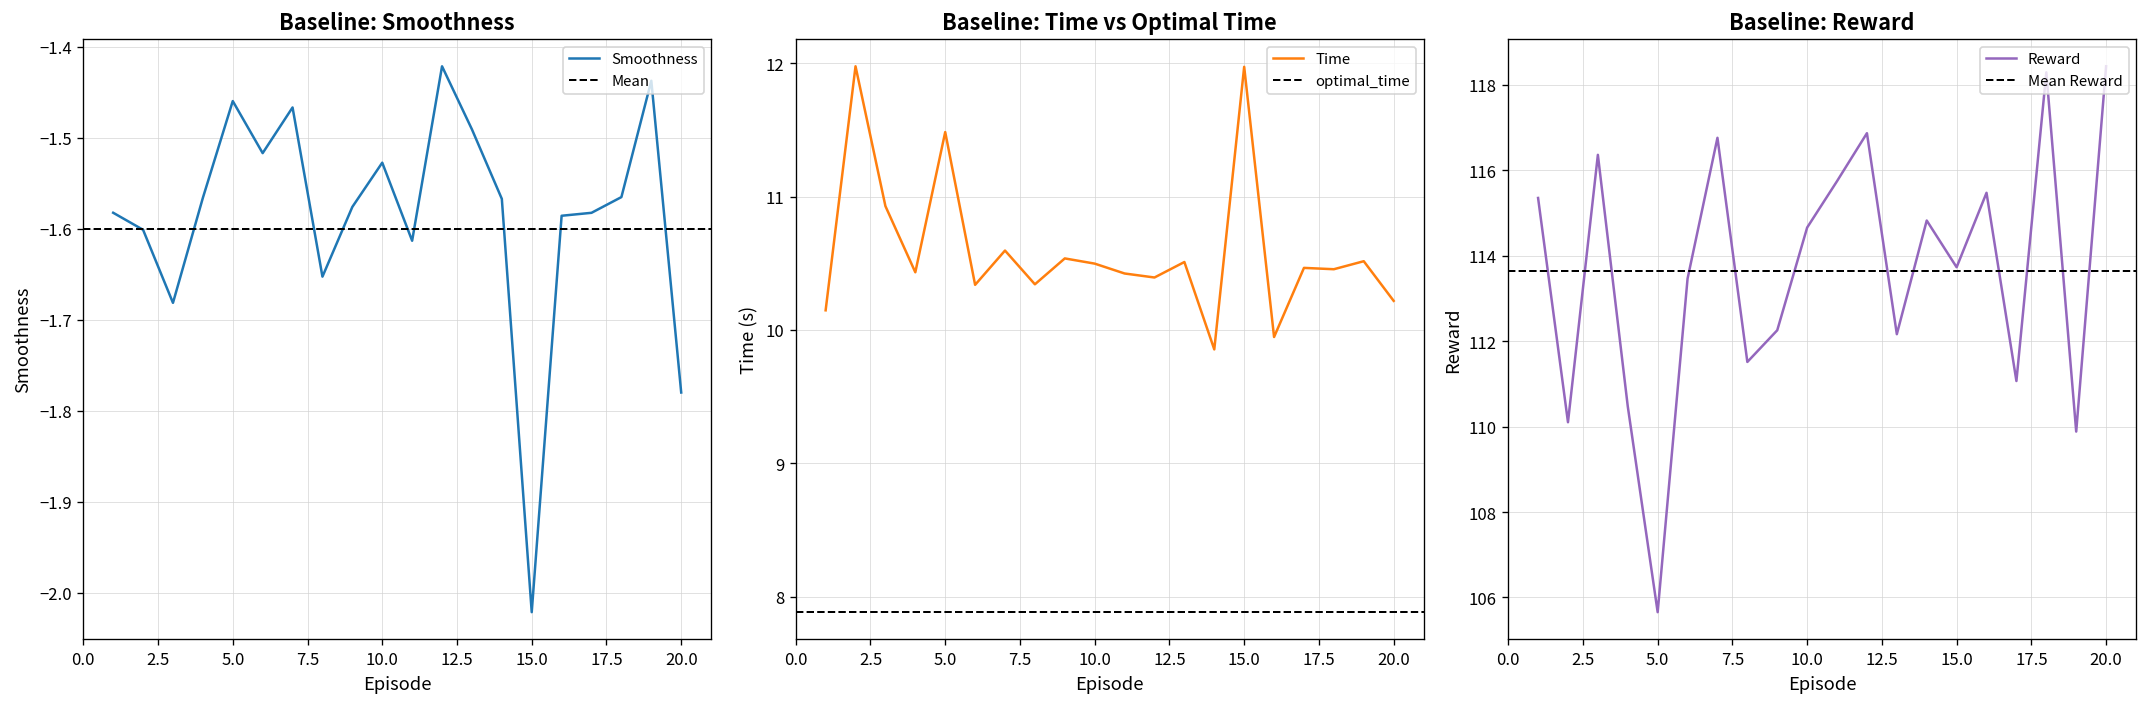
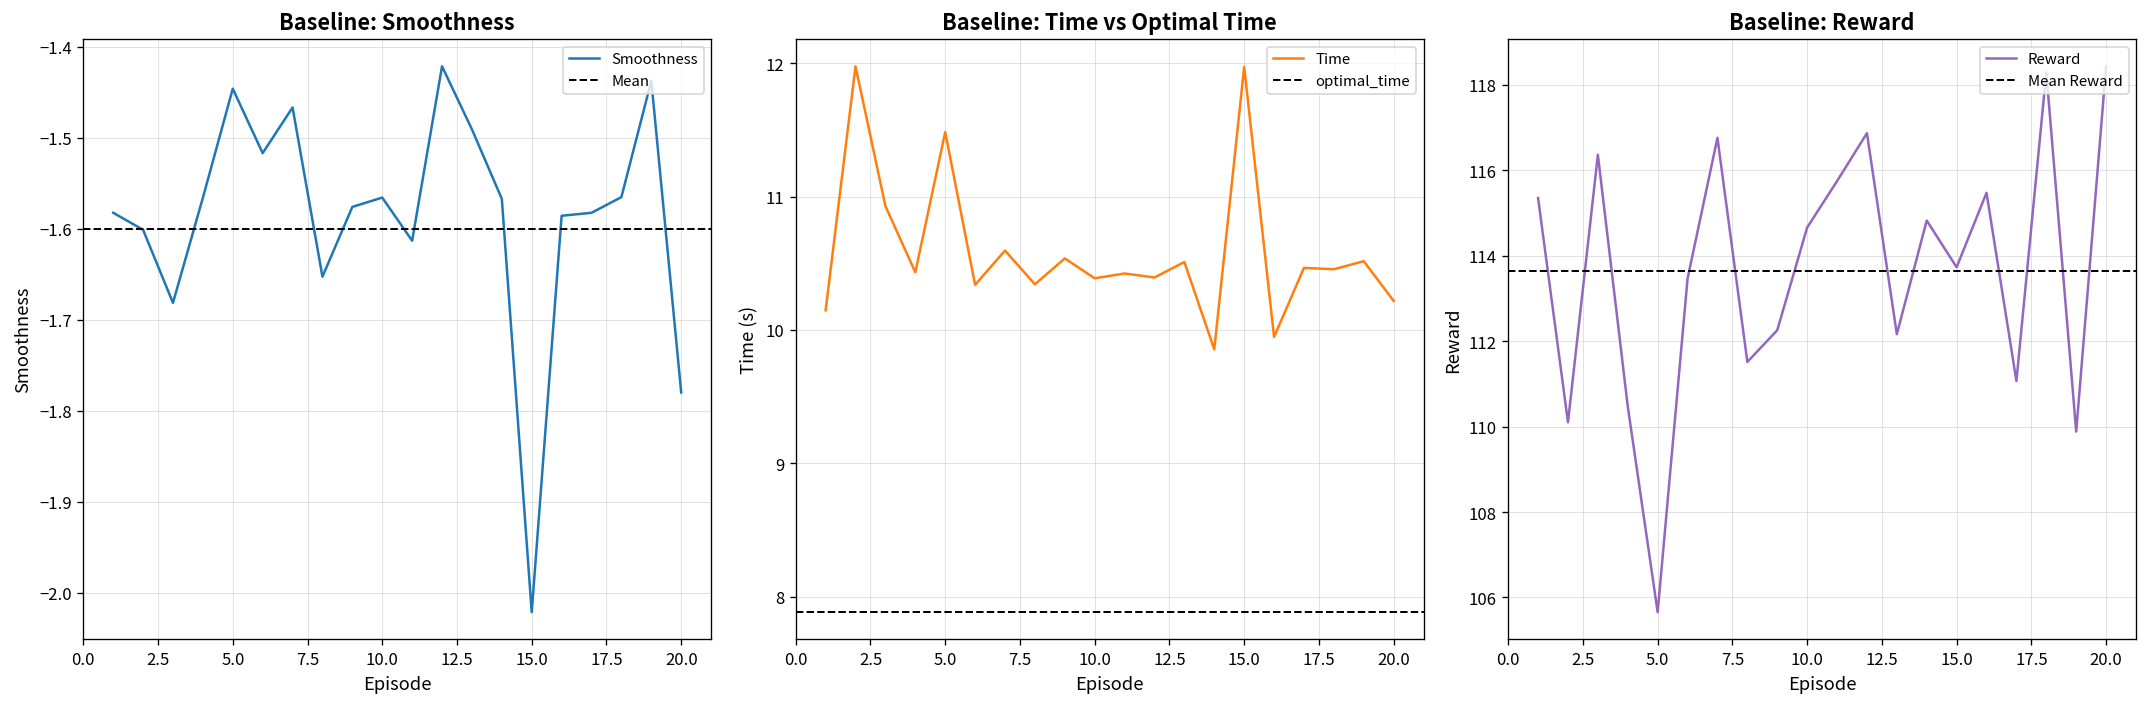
Baseline: Smoothness, 5.0: -1.46 -> -1.45
Baseline: Smoothness, 10.0: -1.53 -> -1.57
Baseline: Time vs Optimal Time, 10.0: 10.50 -> 10.39
